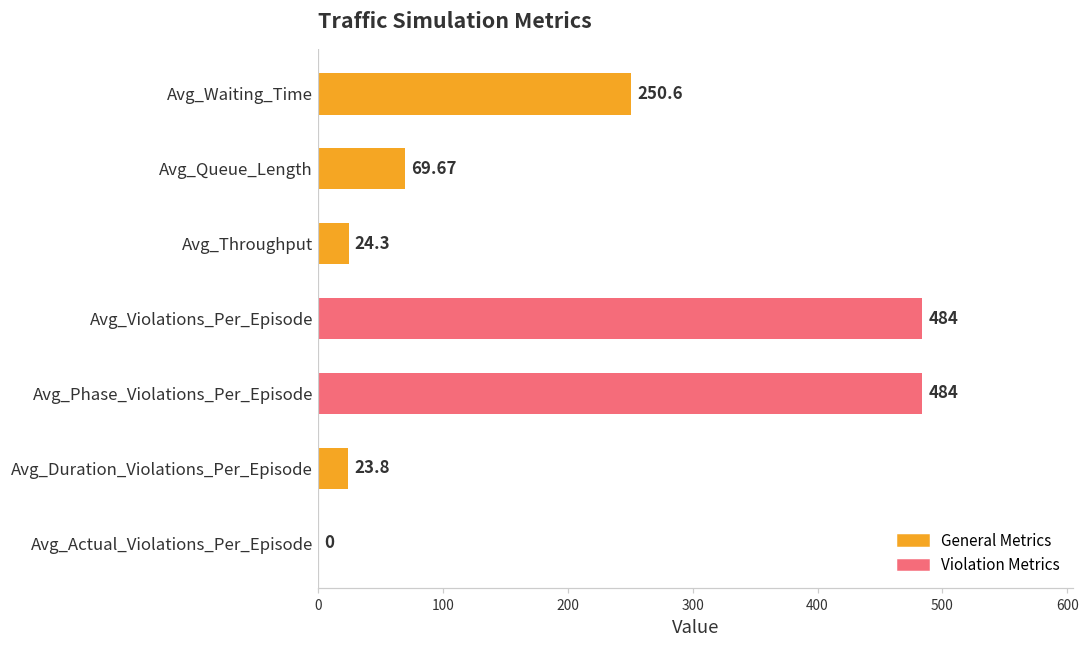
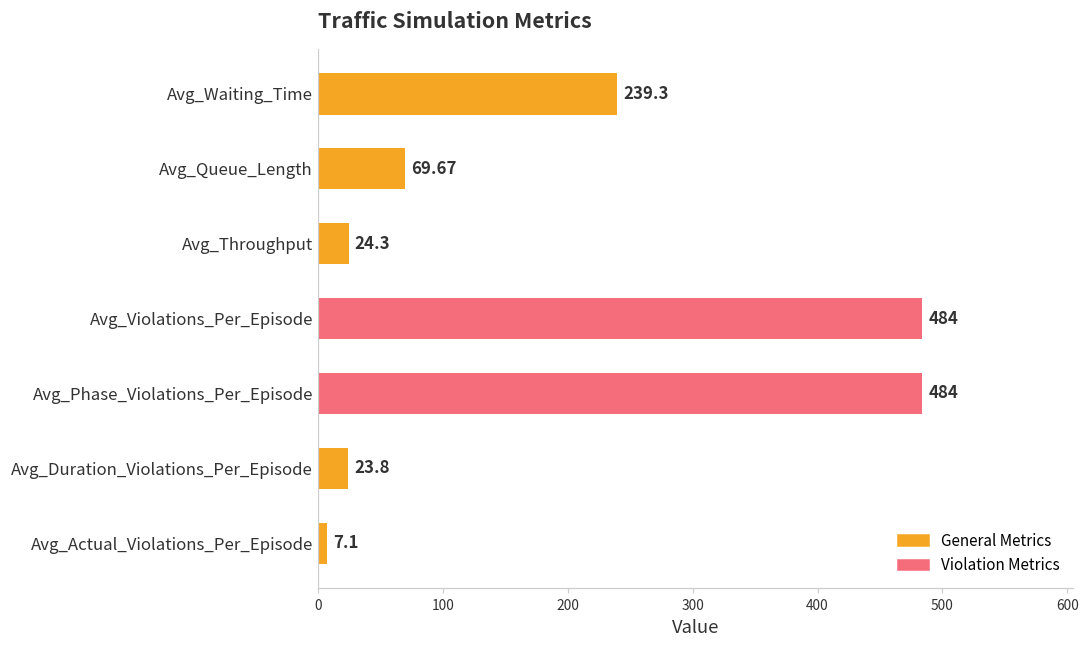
Avg_Waiting_Time: 250.6 -> 239.3
Avg_Actual_Violations_Per_Episode: 0 -> 7.1
